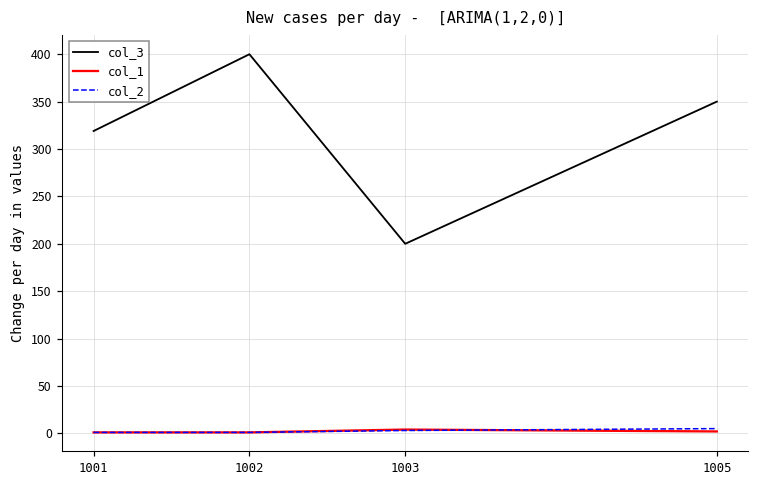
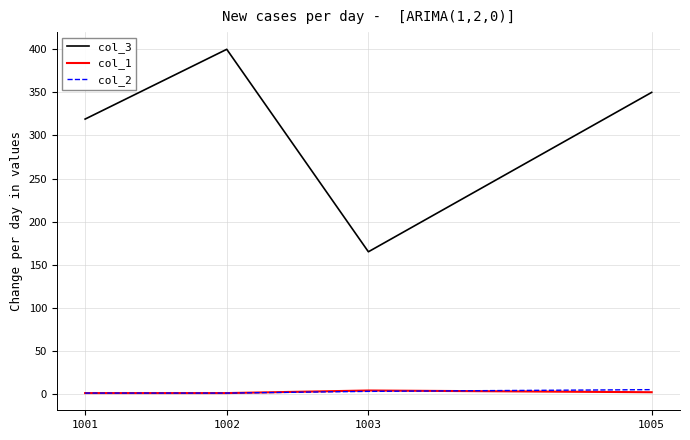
col_3, 1003: 200 -> 170
